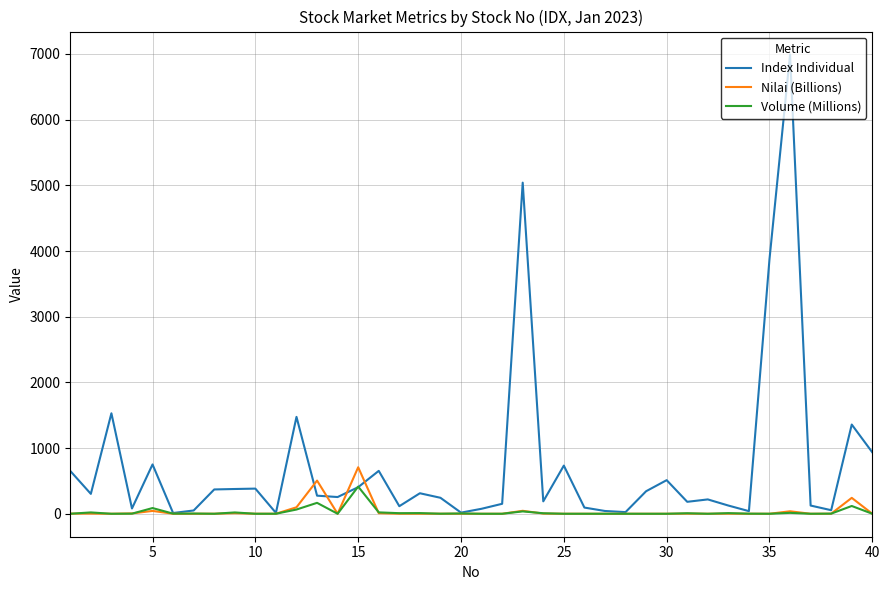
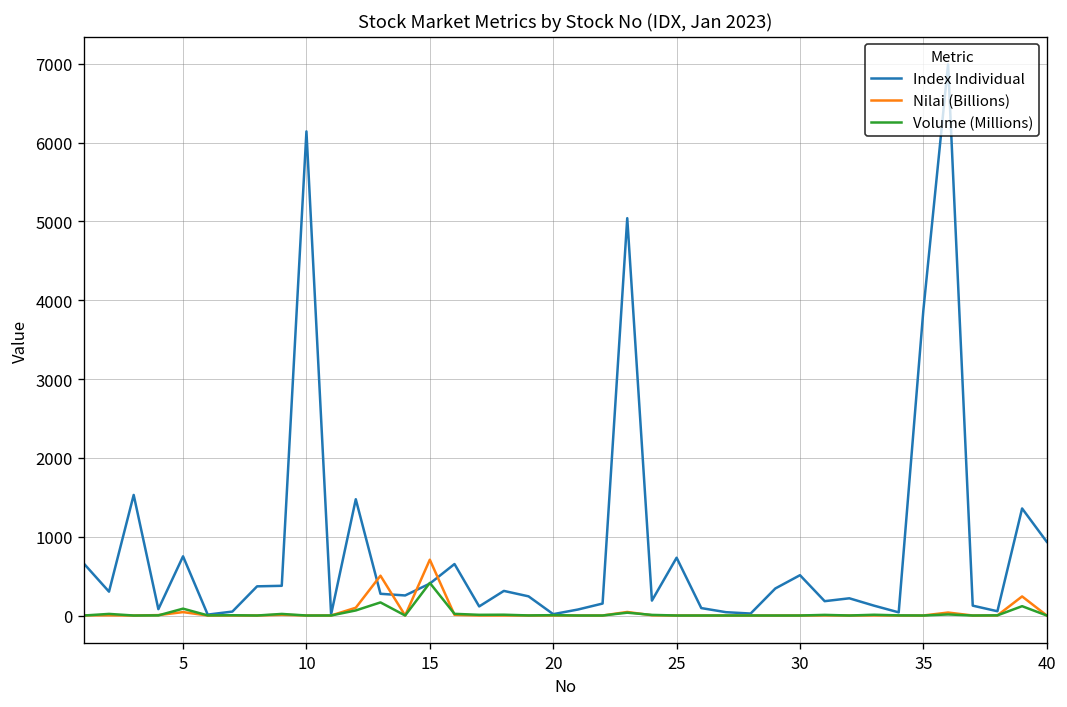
Index Individual, 10: 400 -> 6100
